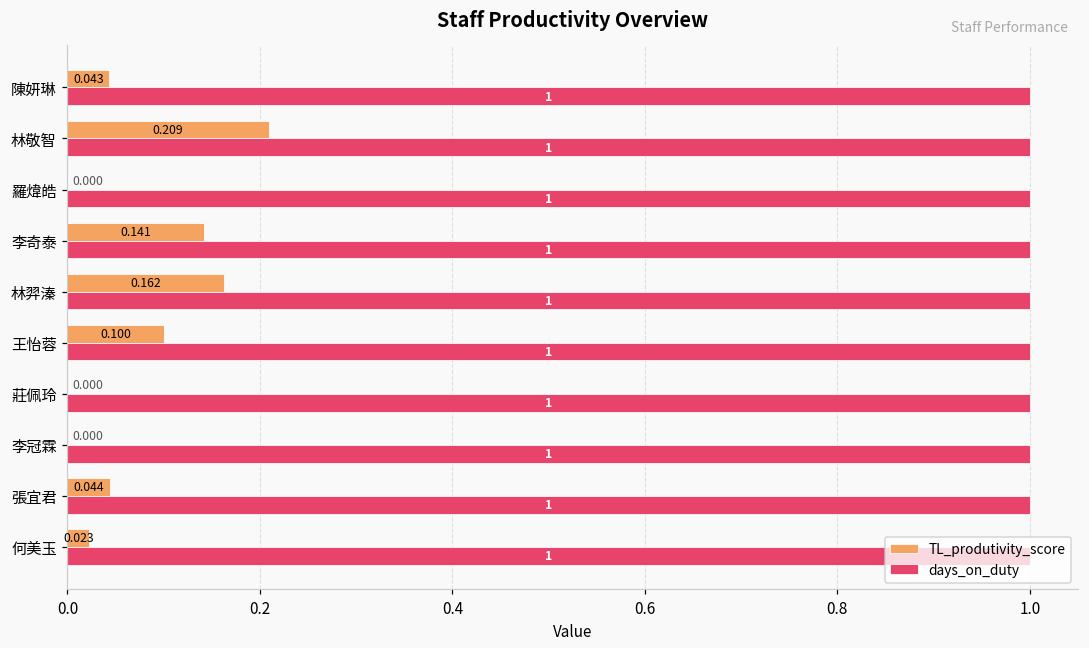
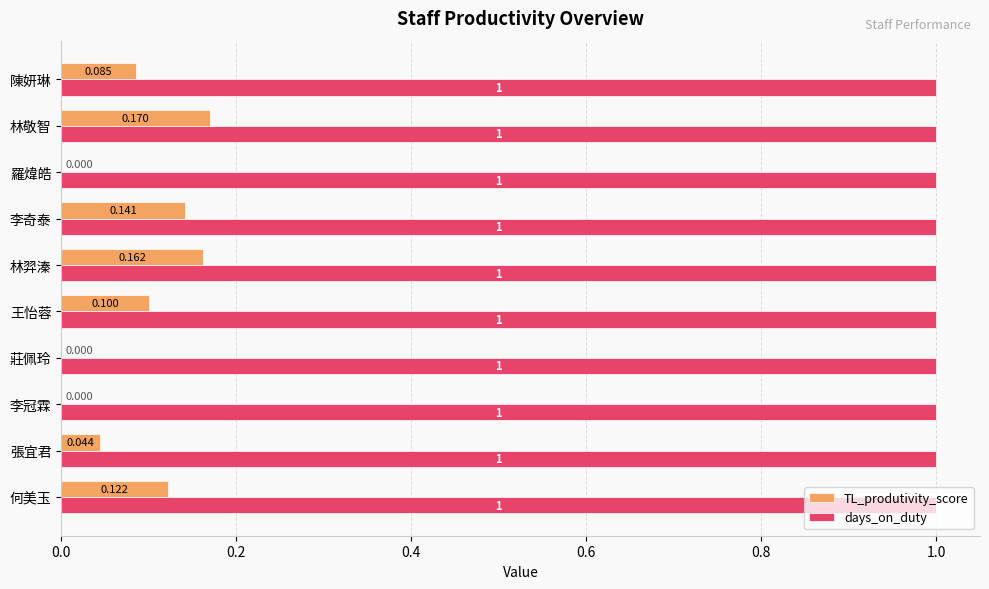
TL_produtivity_score, 陳妍琳: 0.043 -> 0.085
TL_produtivity_score, 林敬智: 0.209 -> 0.170
TL_produtivity_score, 何美玉: 0.023 -> 0.122
